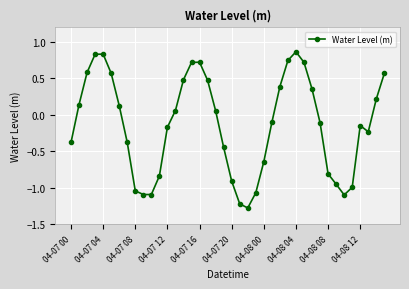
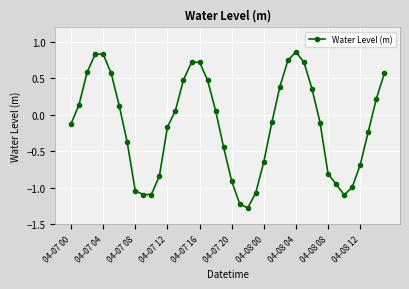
04-07 00: -0.4 -> -0.1
04-08 12: -0.1 -> -0.7
